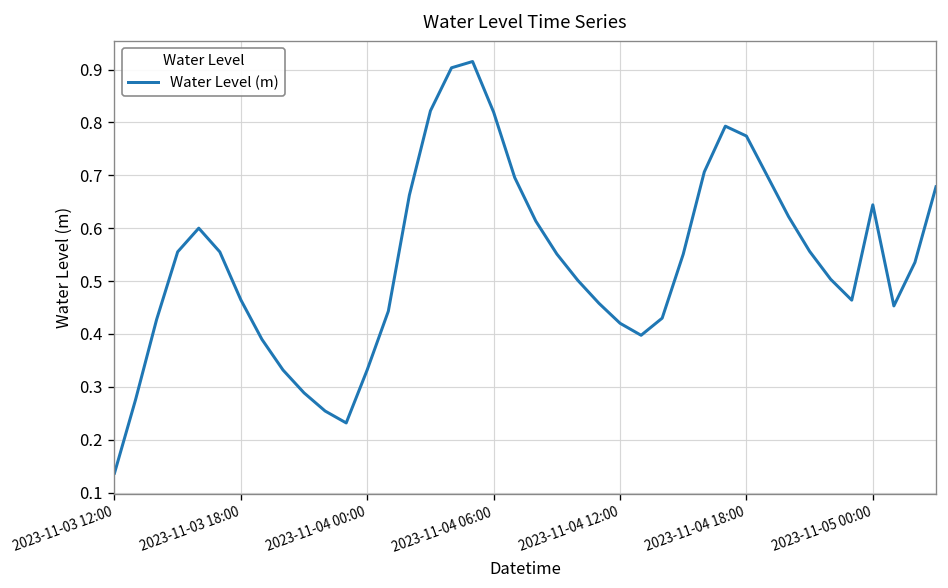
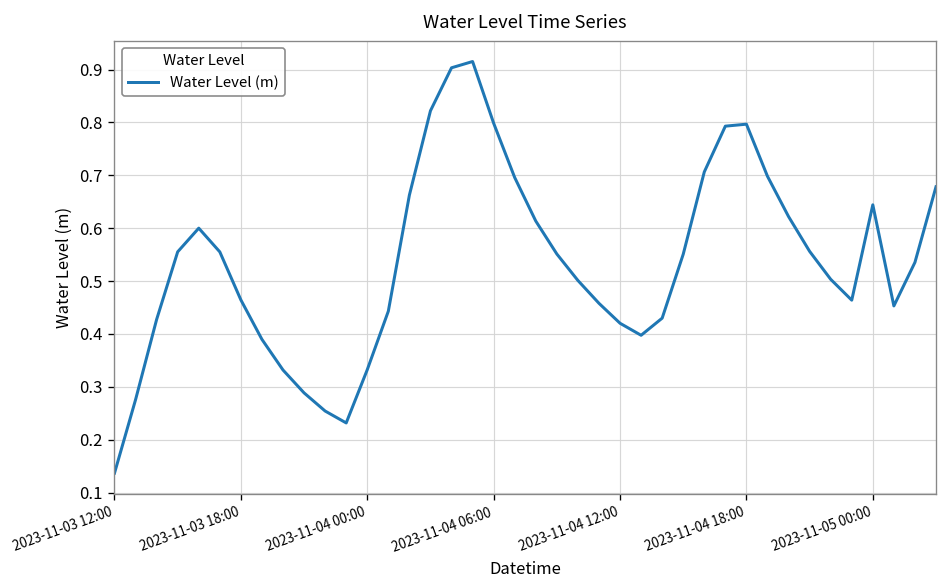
2023-11-04 06:00: 0.82 -> 0.80
2023-11-04 18:00: 0.77 -> 0.80
